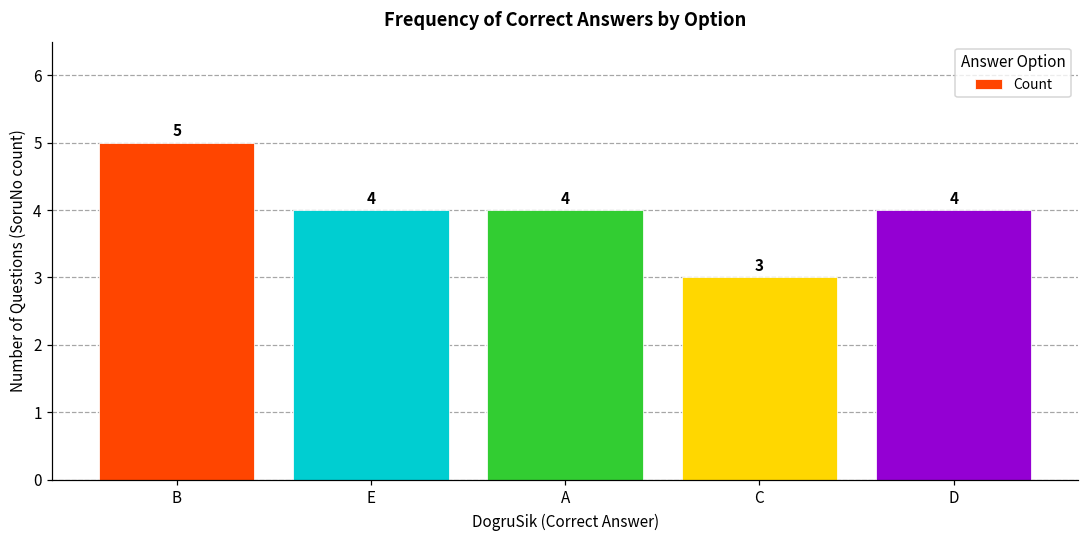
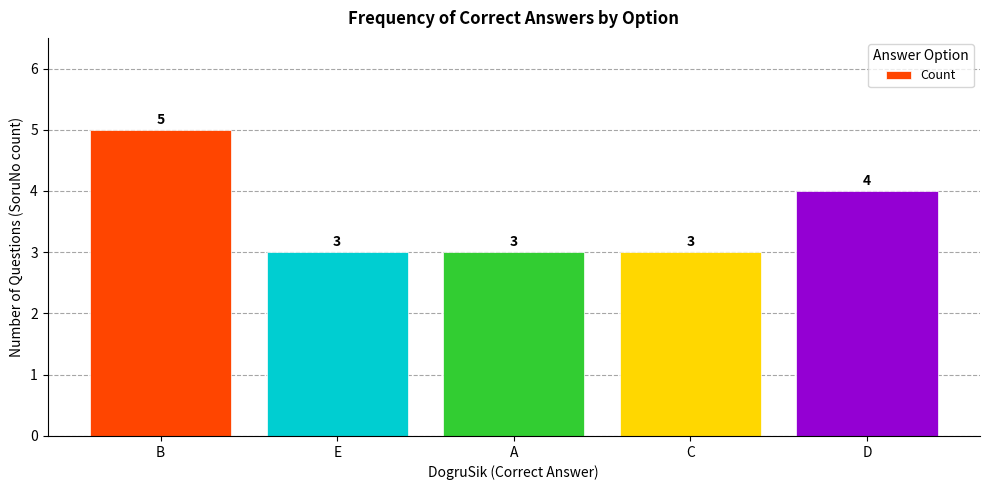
E: 4 -> 3
A: 4 -> 3
